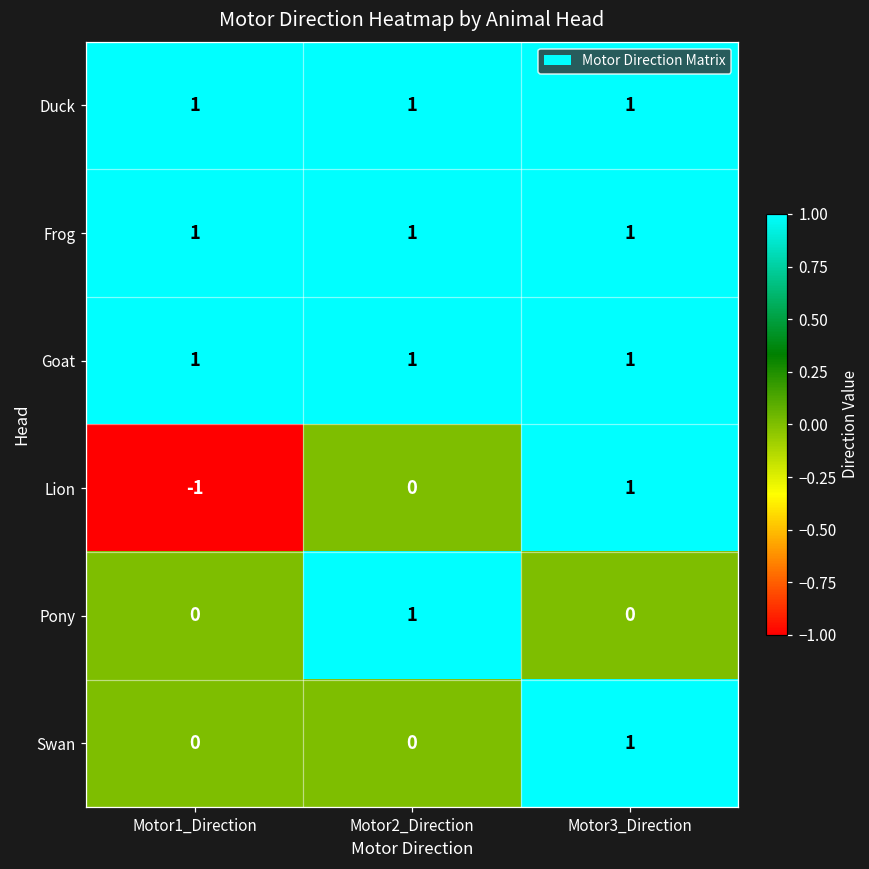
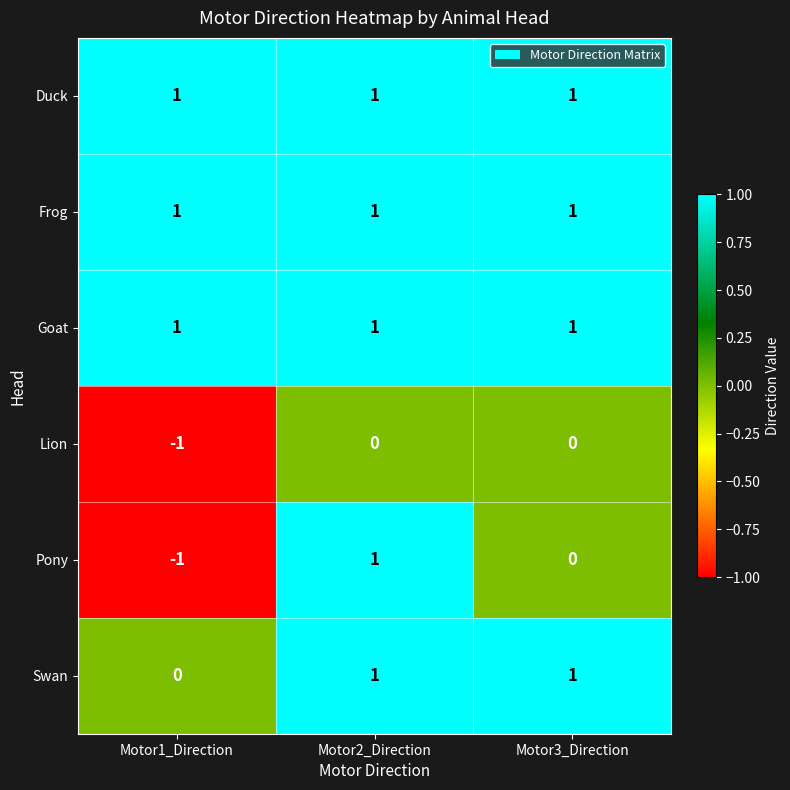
Lion, Motor3_Direction: 1 -> 0
Pony, Motor1_Direction: 0 -> -1
Swan, Motor2_Direction: 0 -> 1
